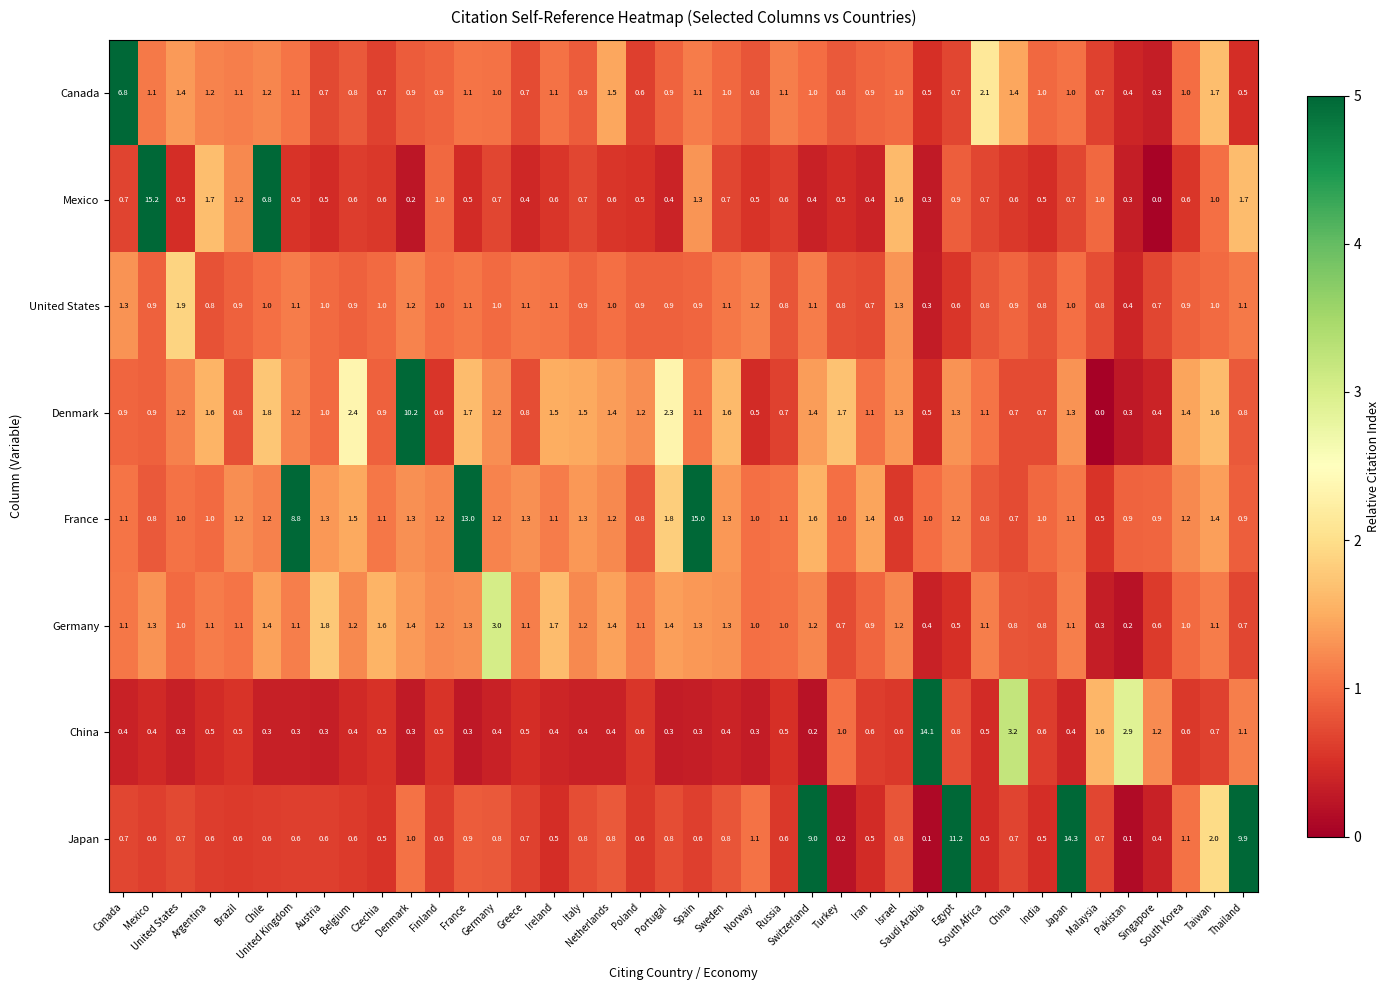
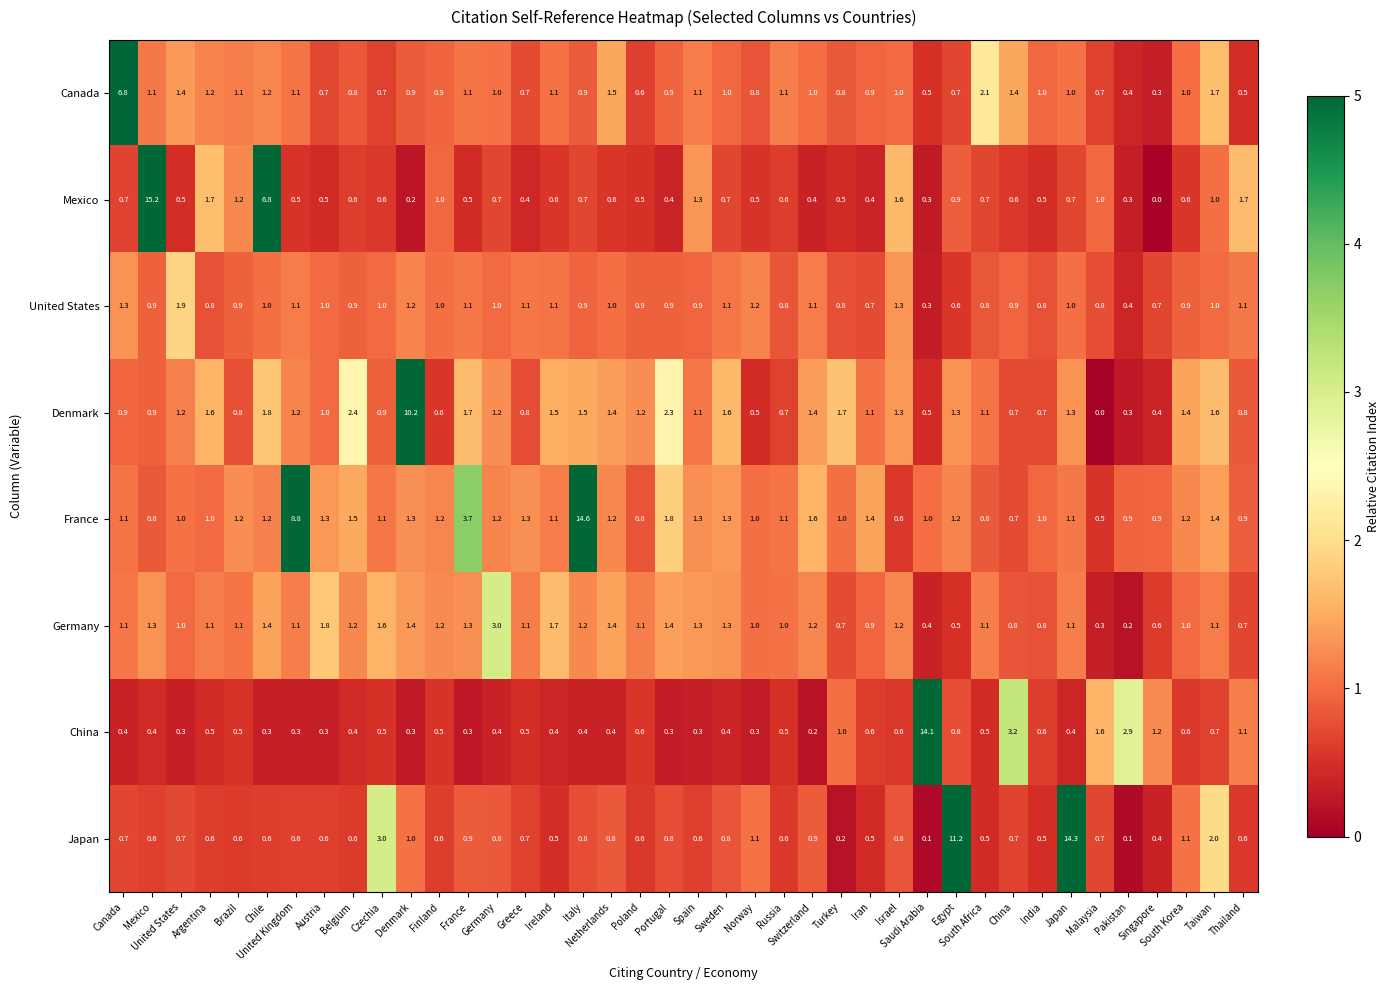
France, France: 13.0 -> 3.7
France, Italy: 1.3 -> 14.6
France, Spain: 15.0 -> 1.3
Japan, Czechia: 0.5 -> 3.0
Japan, Switzerland: 9.0 -> 0.9
Japan, Thailand: 9.9 -> 0.6
